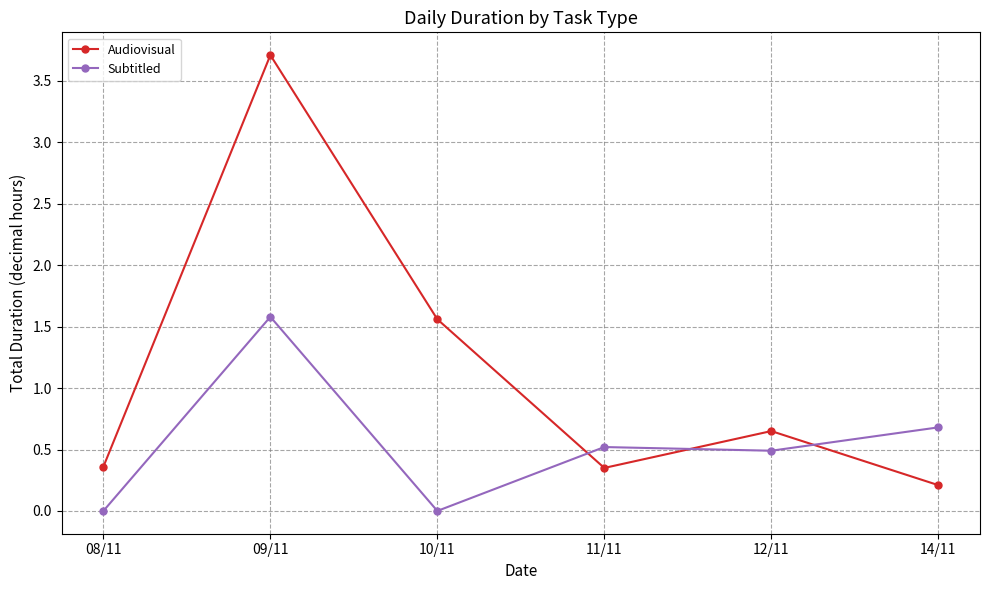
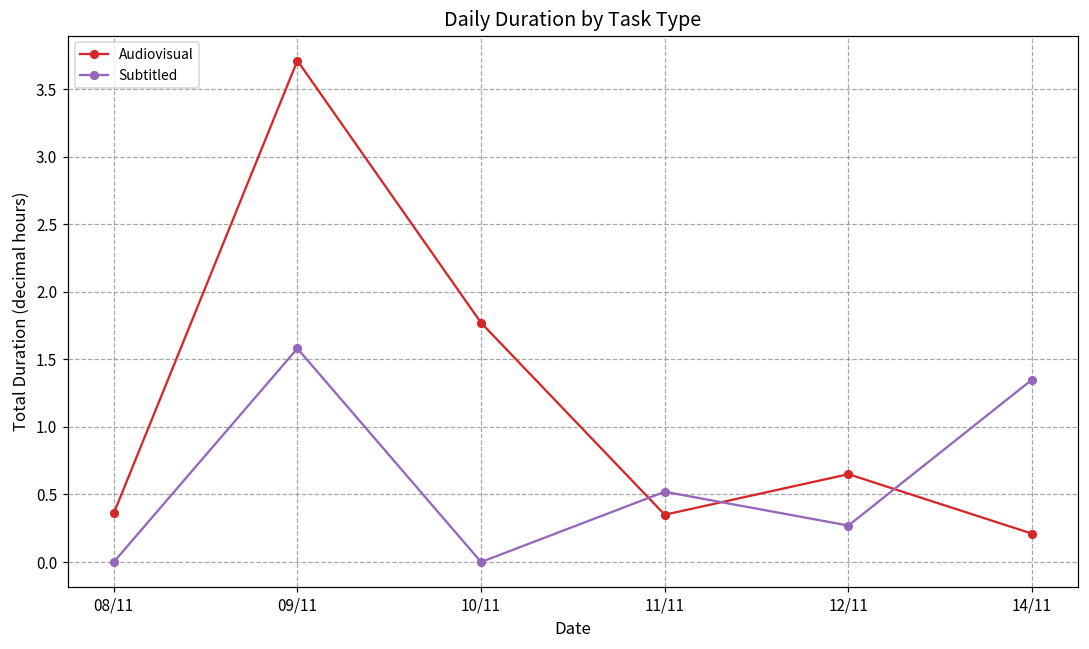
Audiovisual, 10/11: 1.56 -> 1.77
Subtitled, 12/11: 0.49 -> 0.27
Subtitled, 14/11: 0.68 -> 1.35
